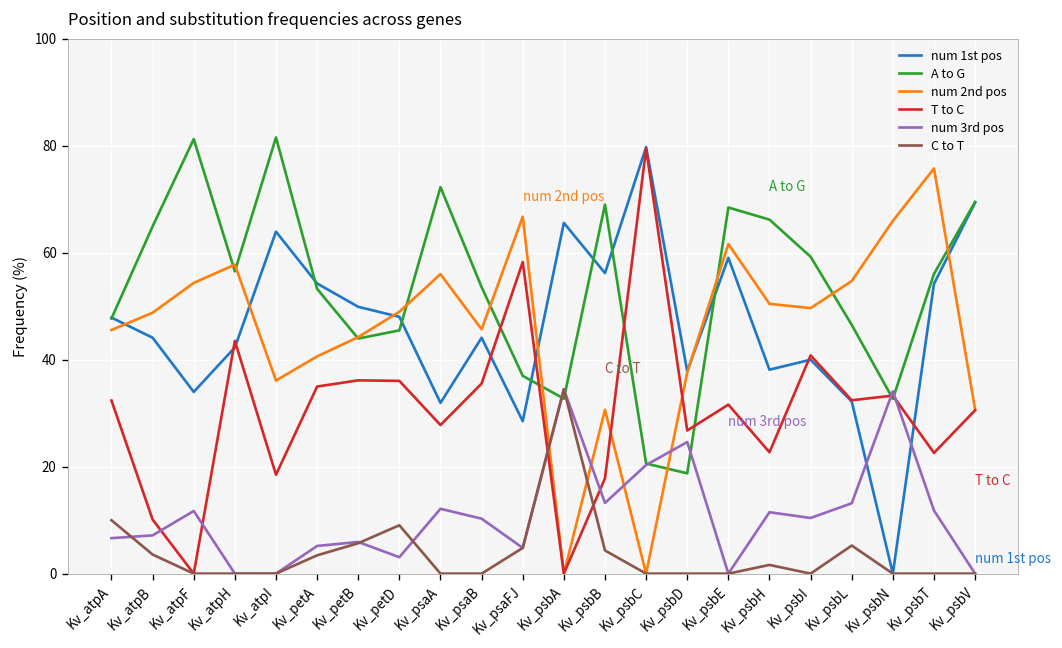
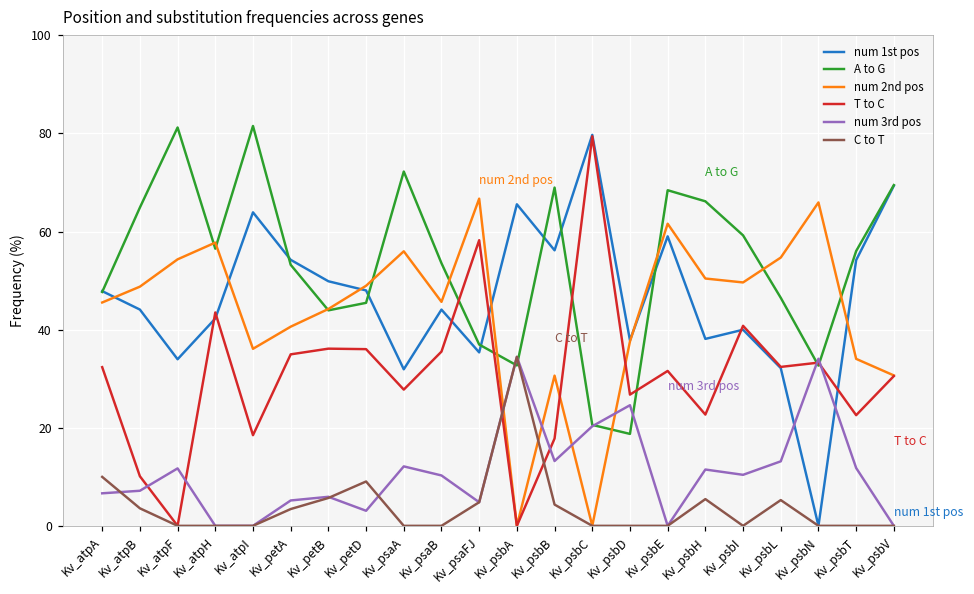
num 1st pos, Kv_psaFJ: 28 -> 35
C to T, Kv_psbH: 2 -> 5
num 2nd pos, Kv_psbT: 76 -> 34
